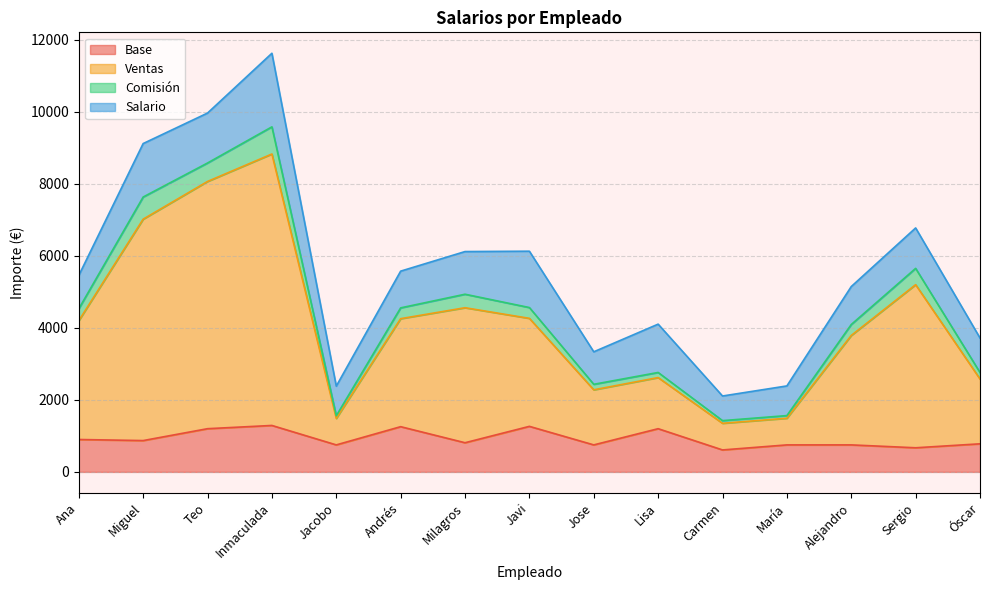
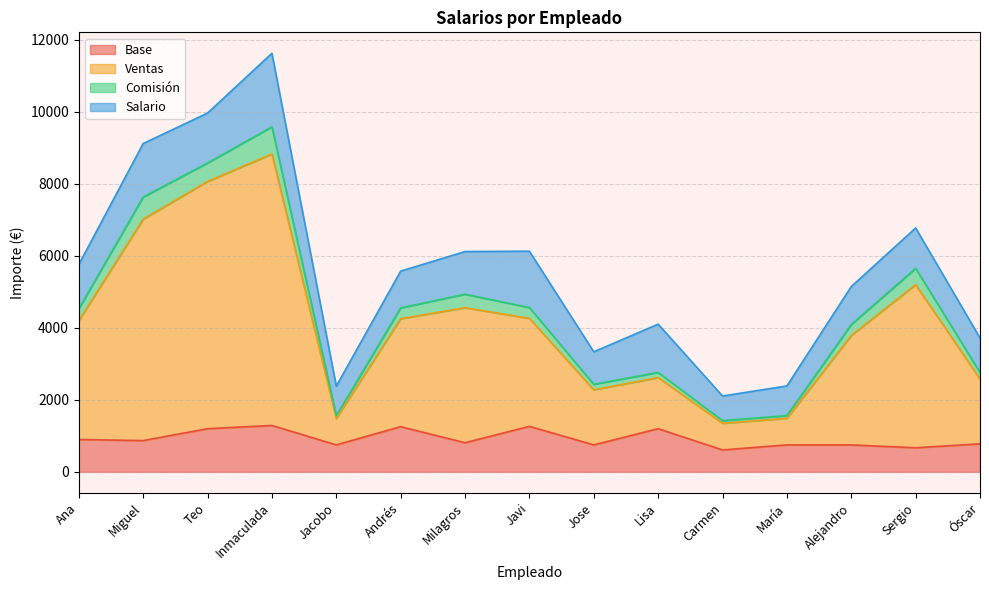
Salario, Ana: 900 -> 1200
